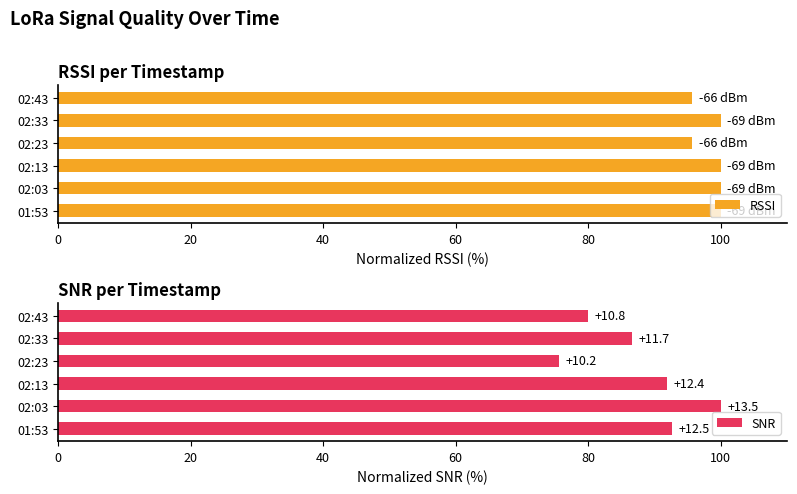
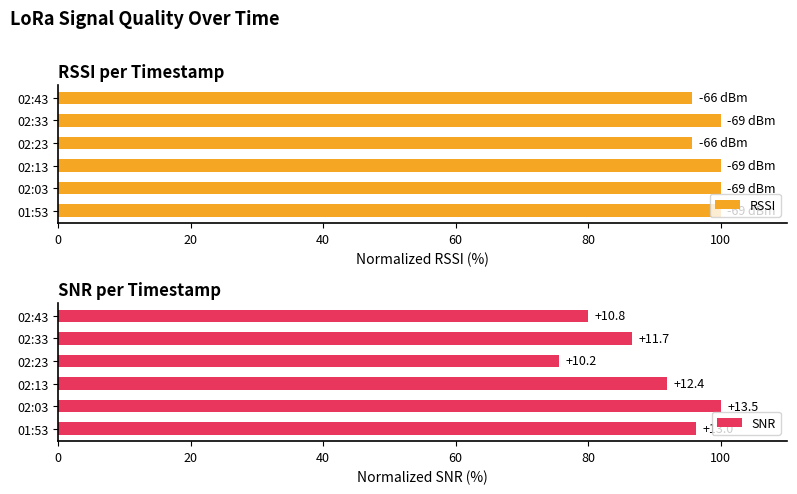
SNR per Timestamp, 01:53: +12.5 -> +13.0
